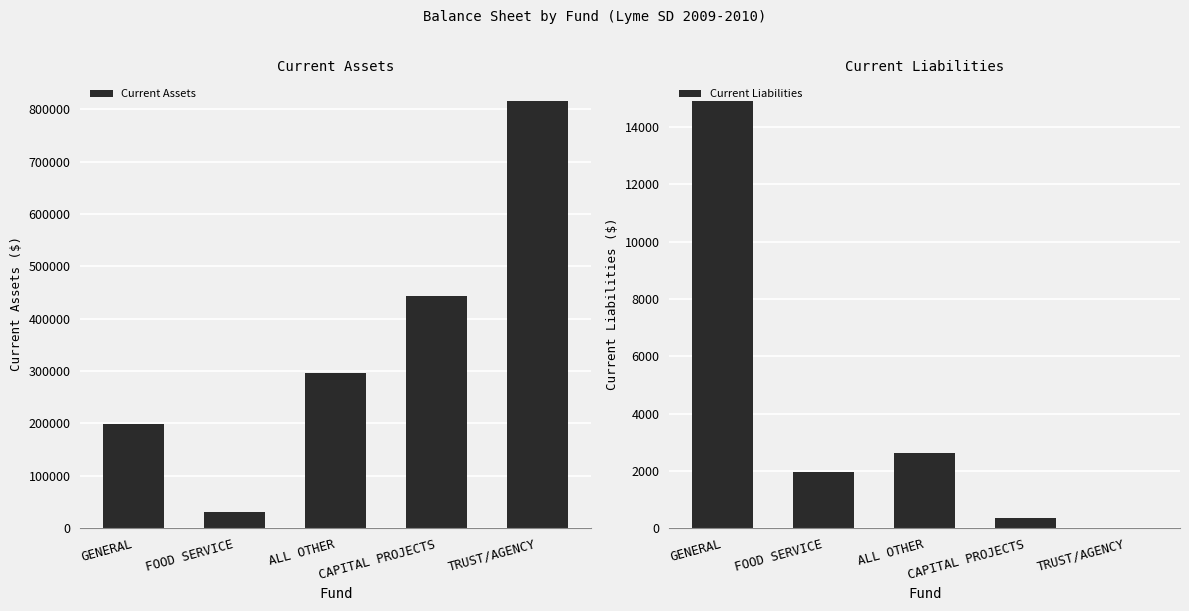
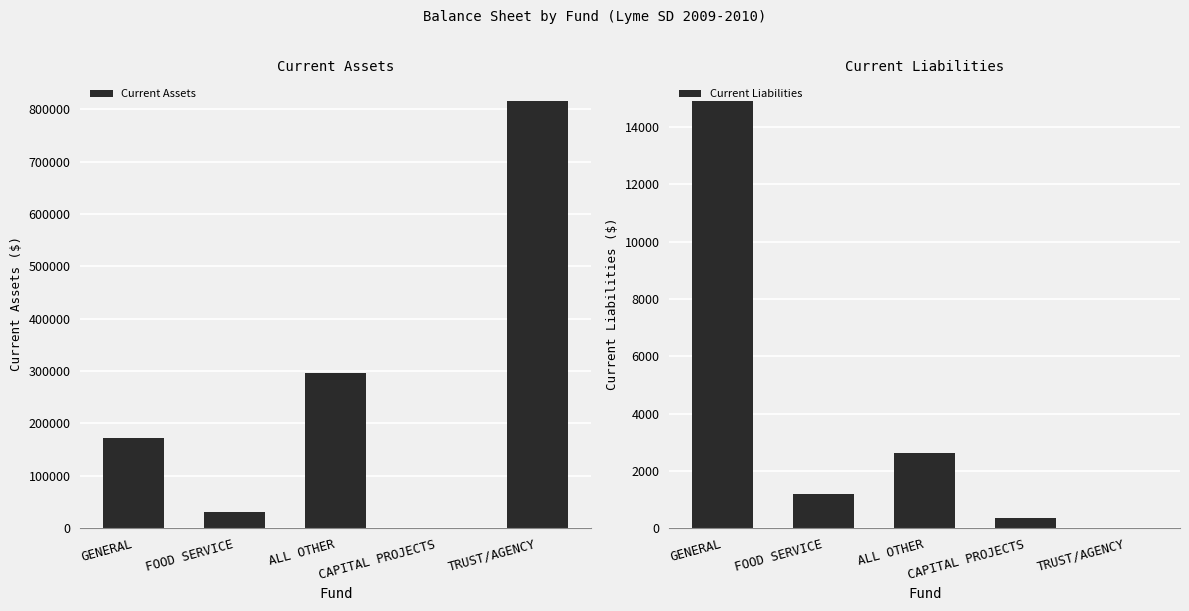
Current Assets, GENERAL: 200000 -> 170000
Current Assets, CAPITAL PROJECTS: 440000 -> 0
Current Liabilities, FOOD SERVICE: 2000 -> 1200
